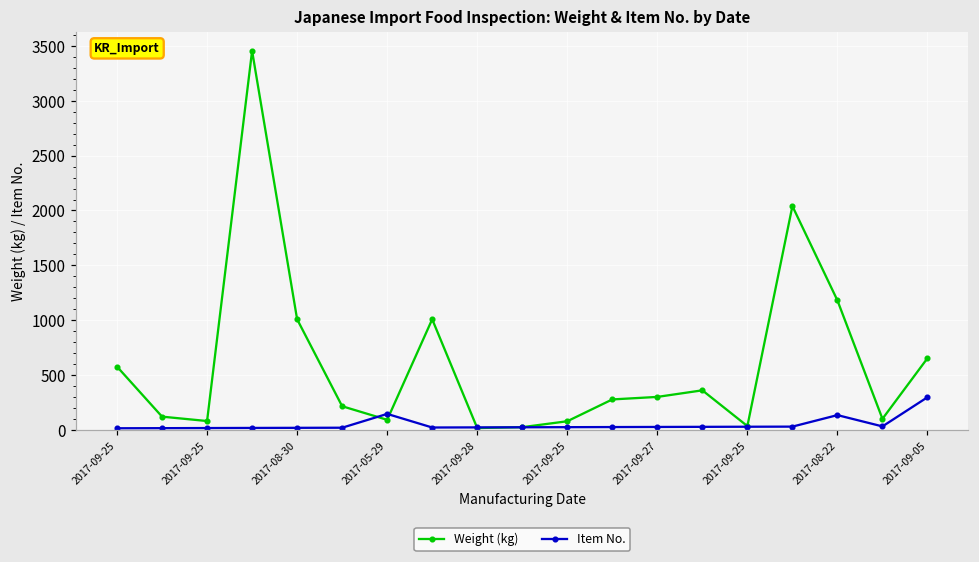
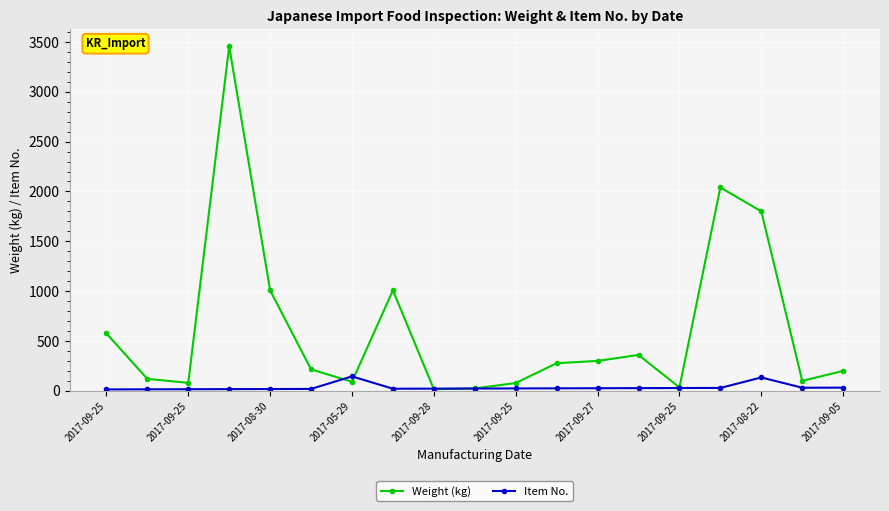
Weight (kg), 2017-08-22: 1200 -> 1800
Weight (kg), 2017-09-05: 700 -> 200
Item No., 2017-09-05: 300 -> 0
